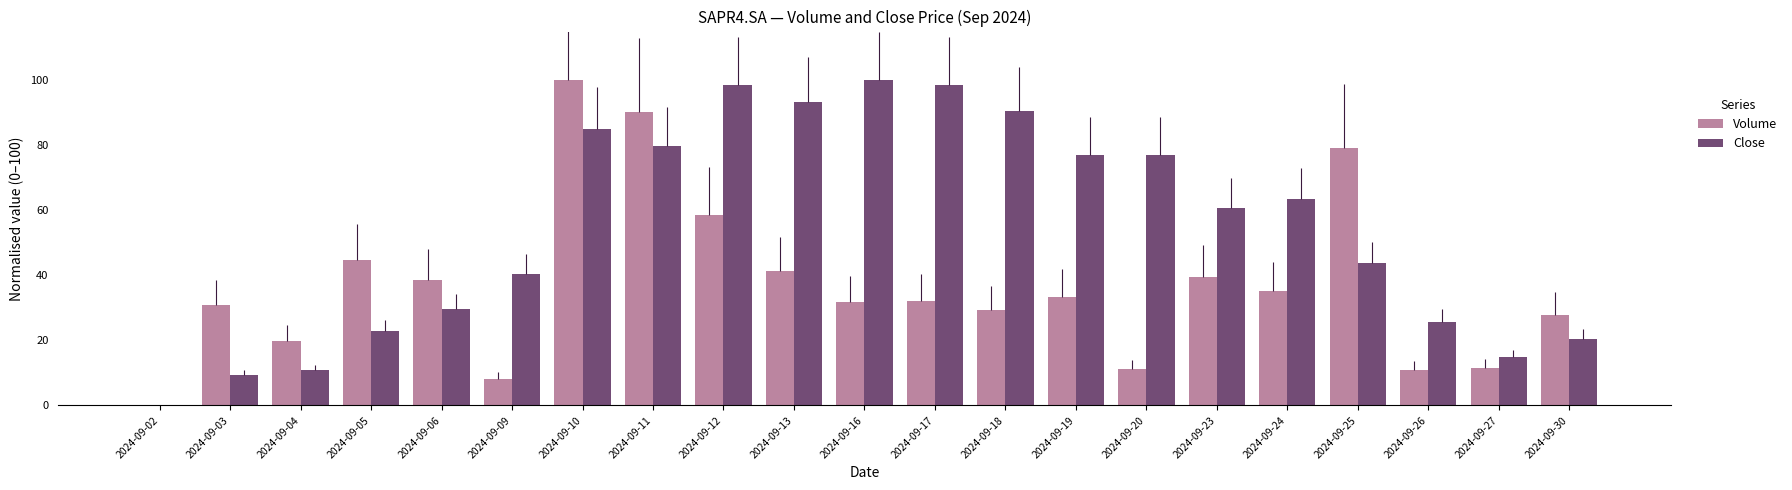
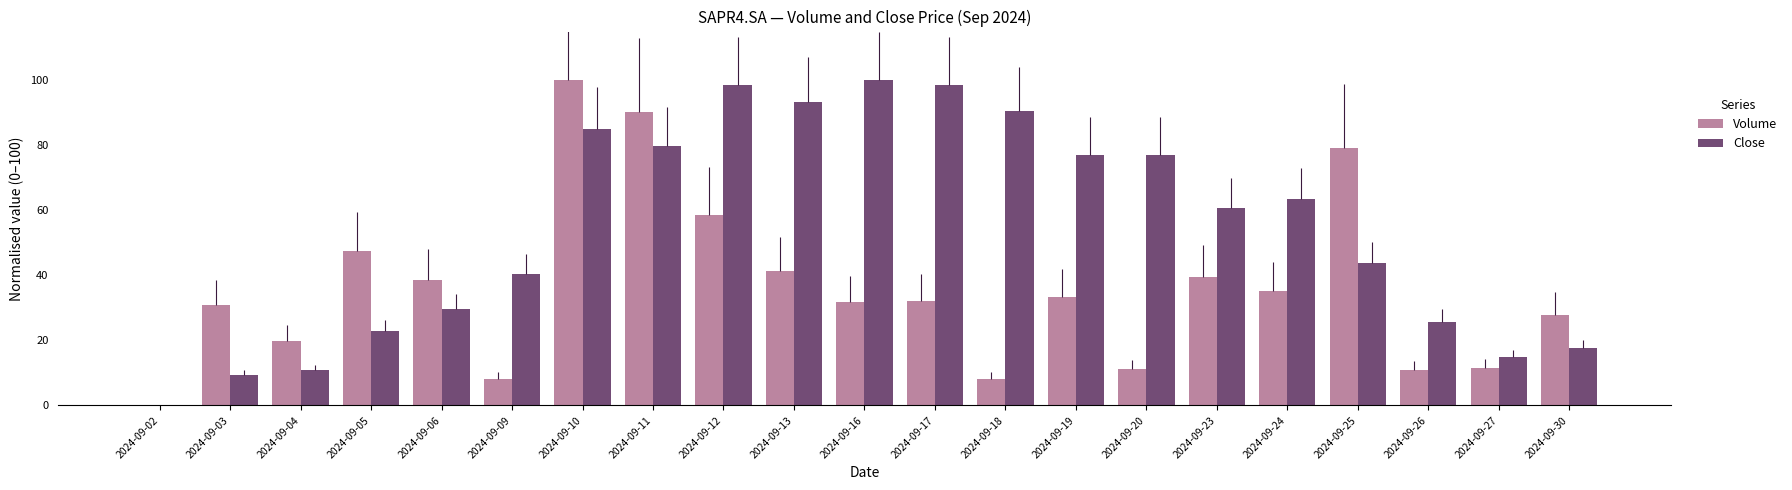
Volume, 2024-09-05: 45 -> 48
Volume, 2024-09-18: 29 -> 8
Close, 2024-09-30: 20 -> 18
